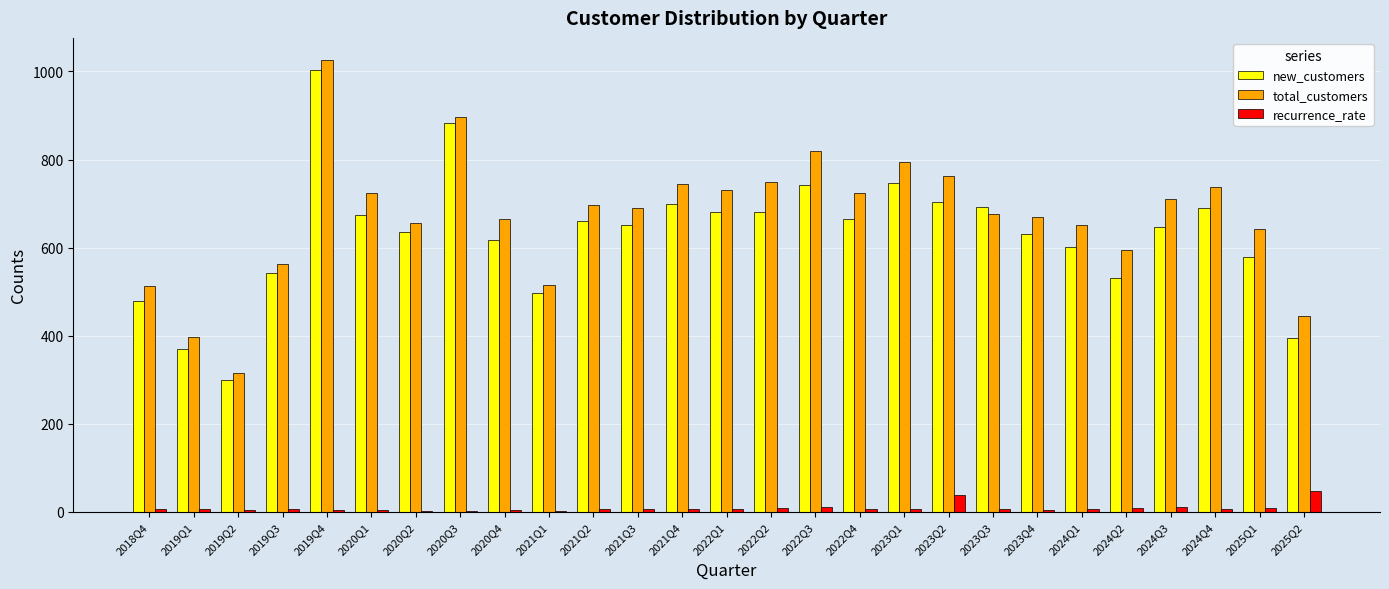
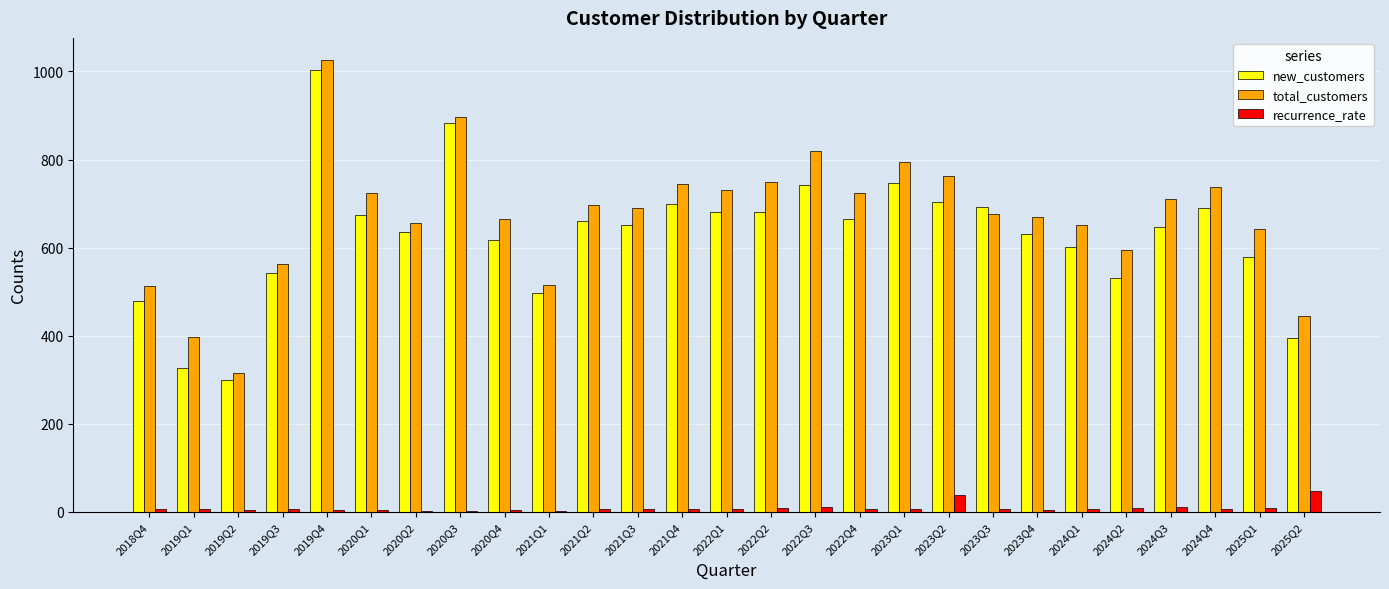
new_customers, 2019Q1: 370 -> 330
